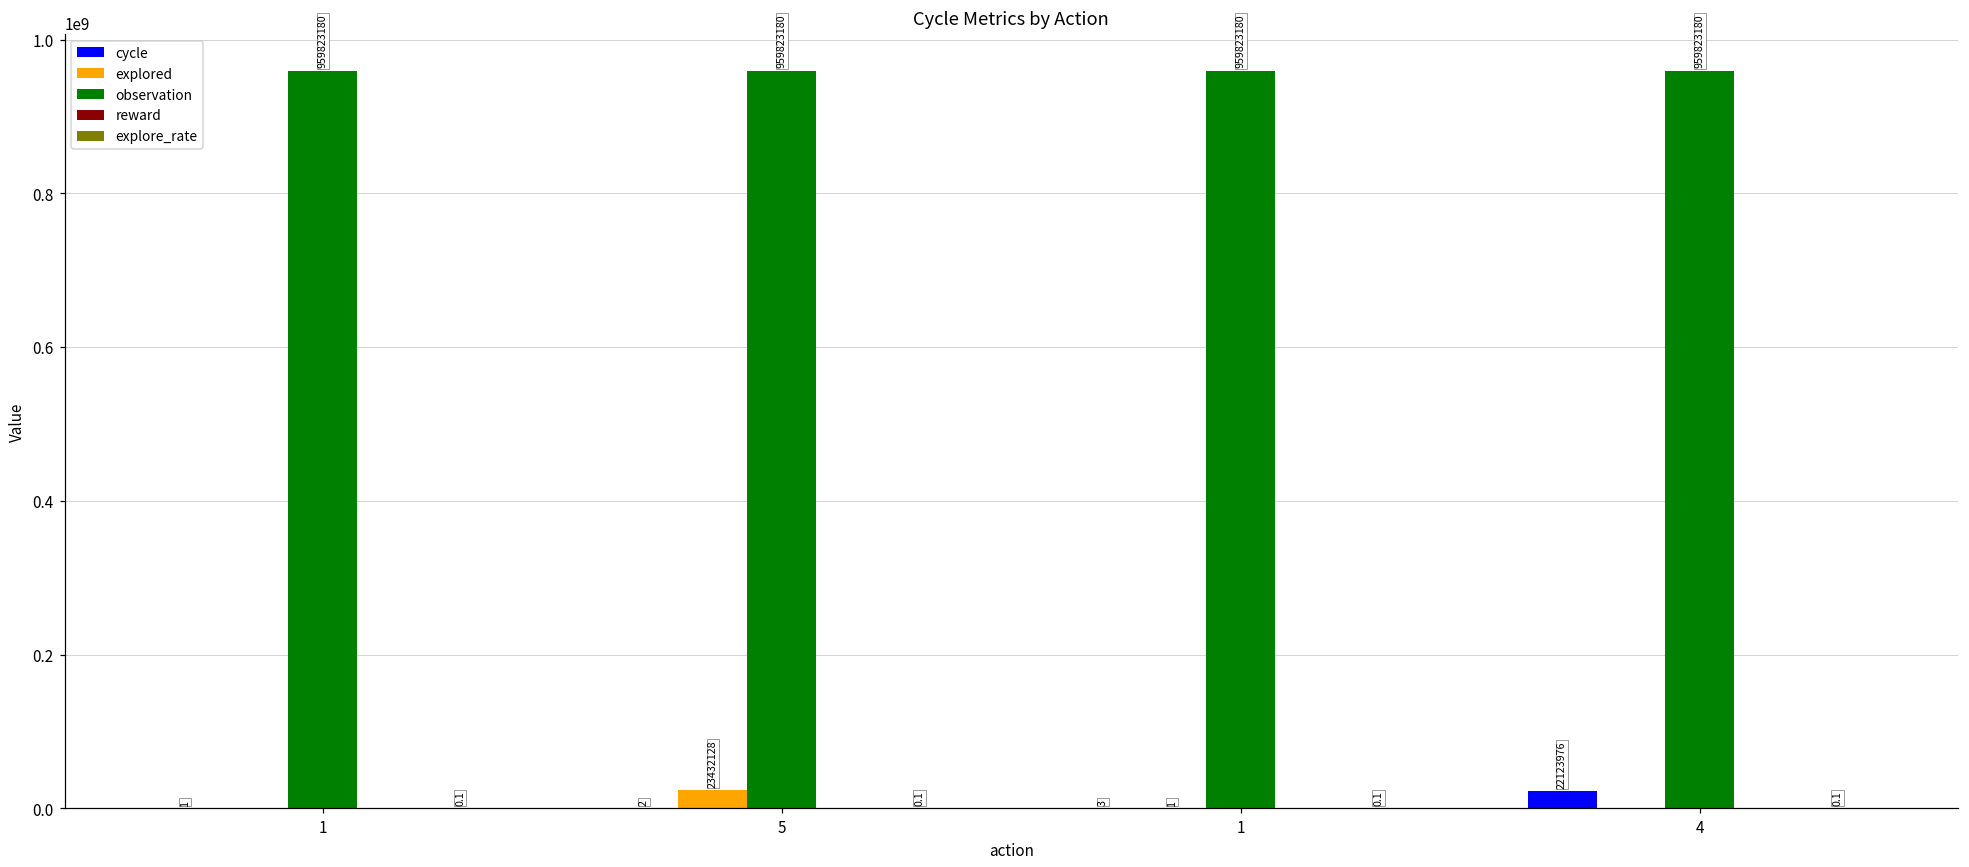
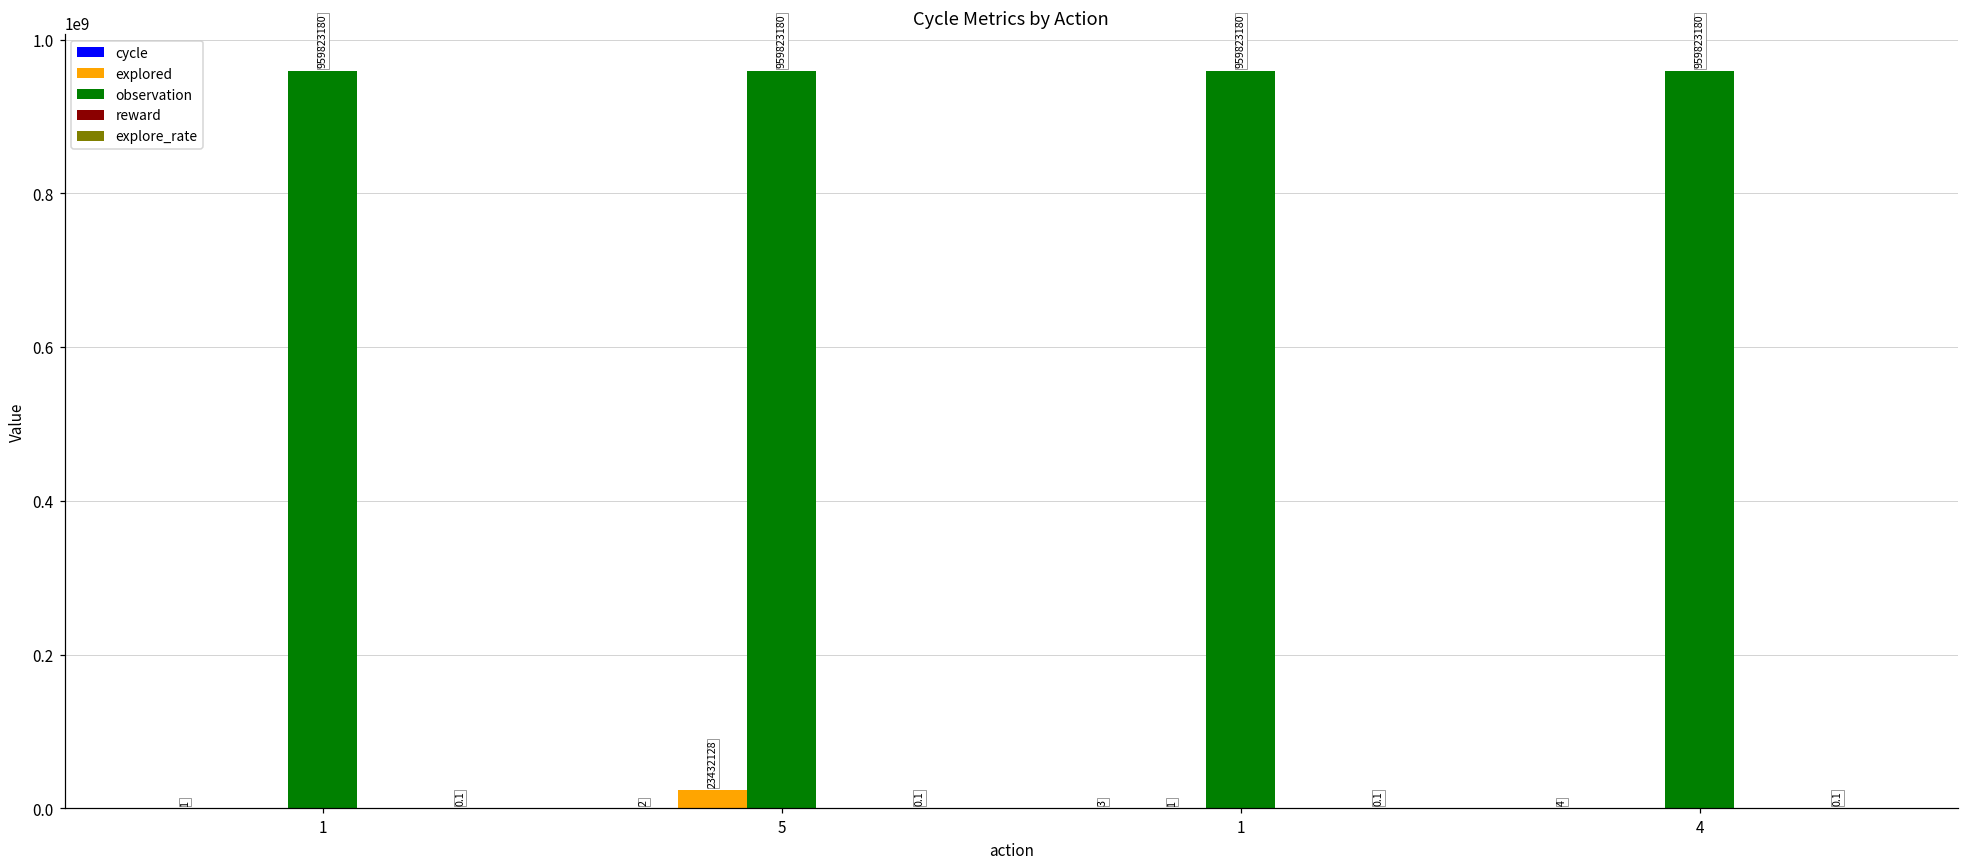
cycle, 4: 22123976 -> 4
